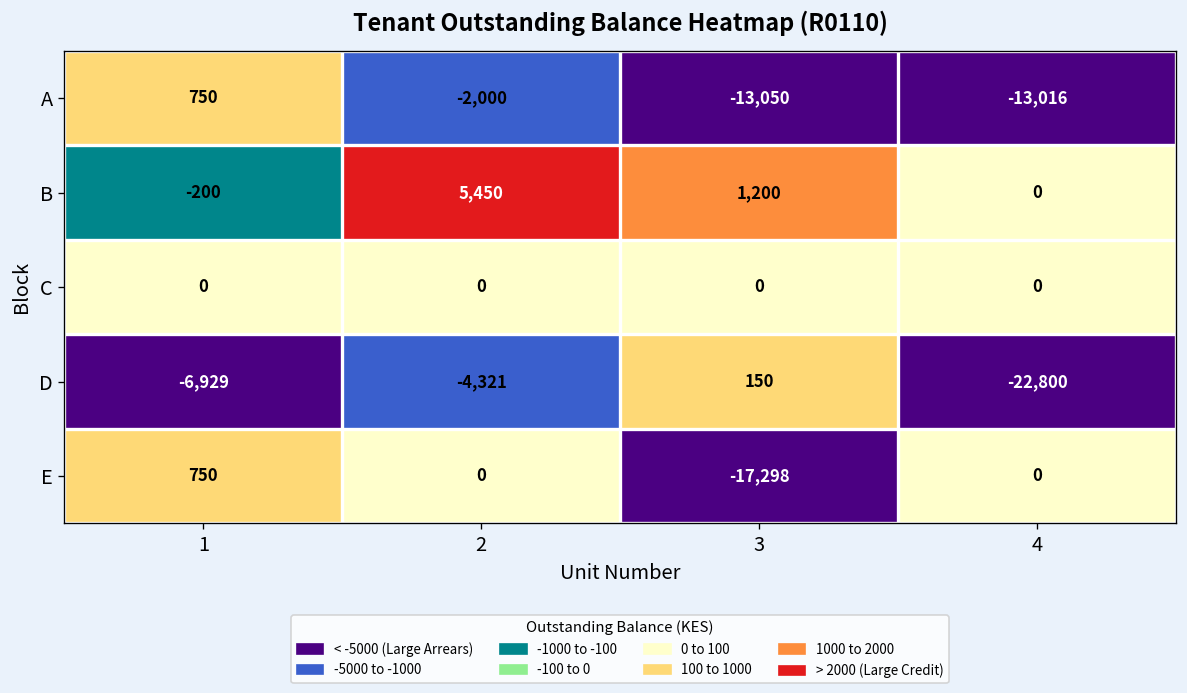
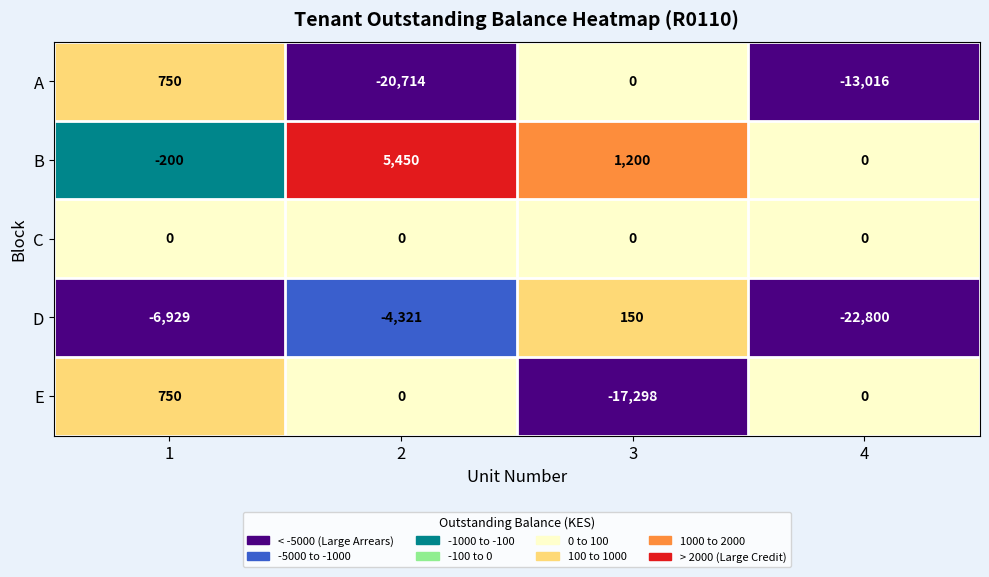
A, 2: -2,000 -> -20,714
A, 3: -13,050 -> 0
